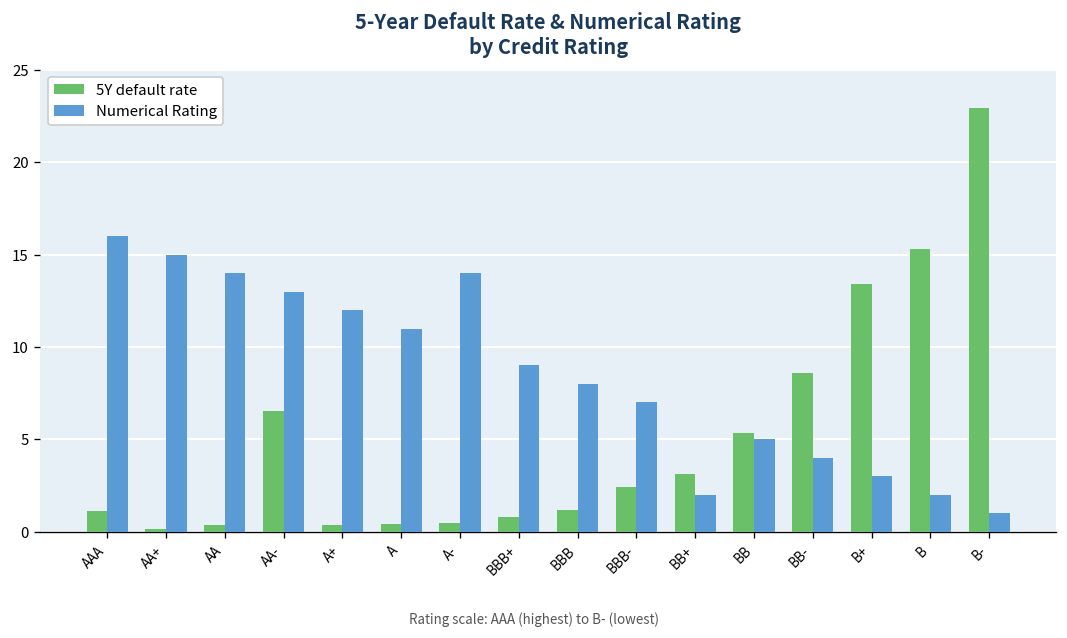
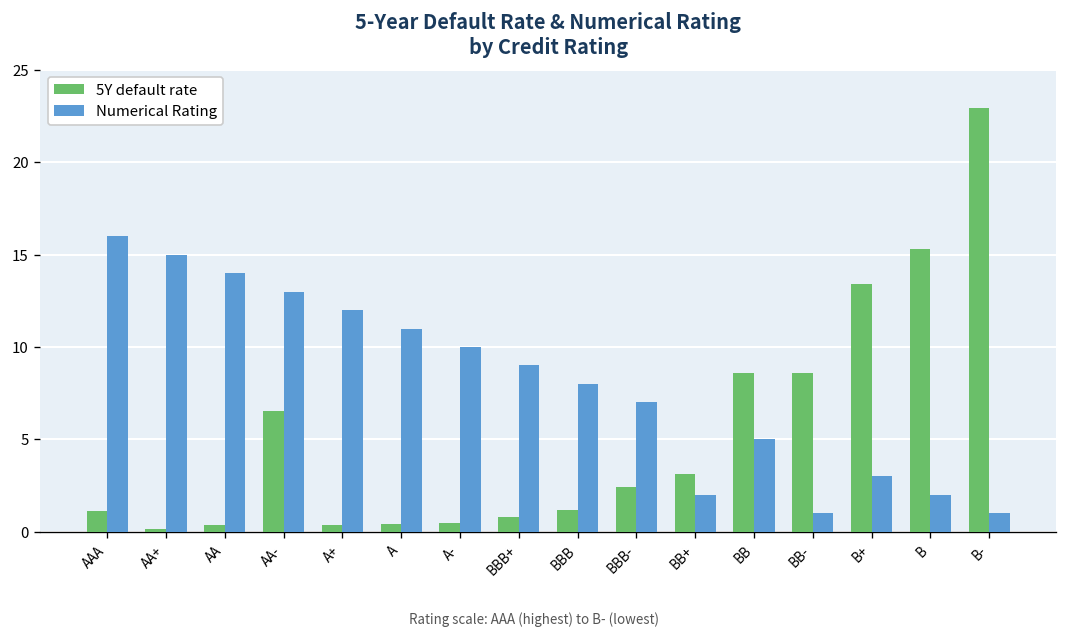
Numerical Rating, A-: 14 -> 10
5Y default rate, BB: 5.3 -> 8.6
Numerical Rating, BB-: 4 -> 1
